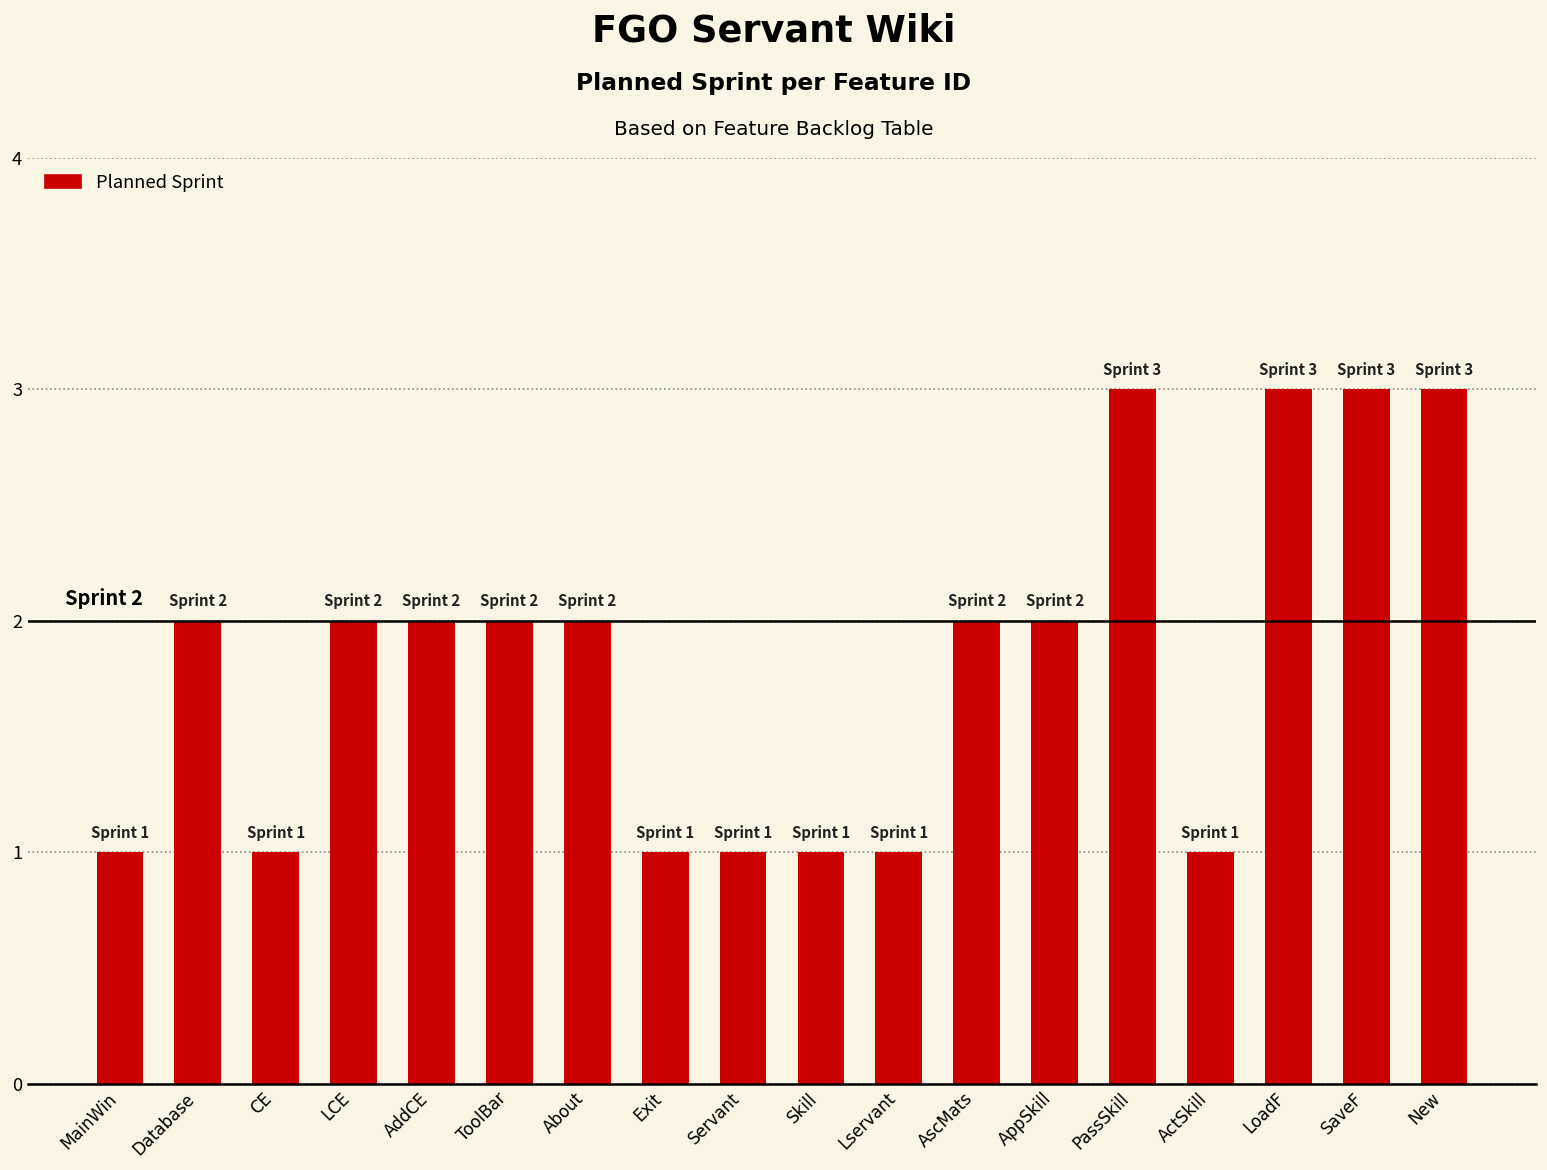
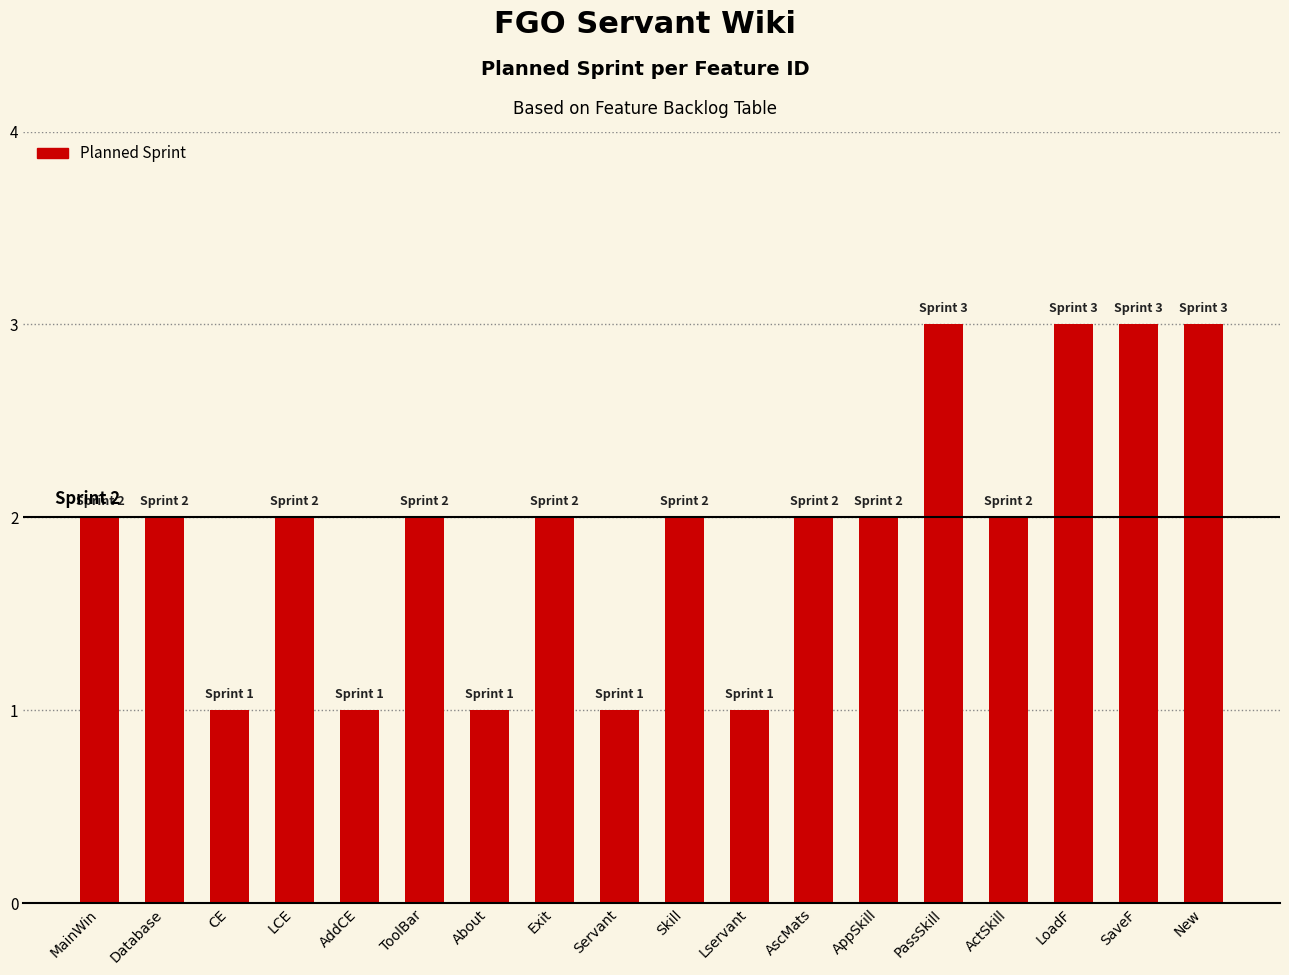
MainWin: 1 -> 2
AddCE: 2 -> 1
About: 2 -> 1
Exit: 1 -> 2
Skill: 1 -> 2
ActSkill: 1 -> 2
